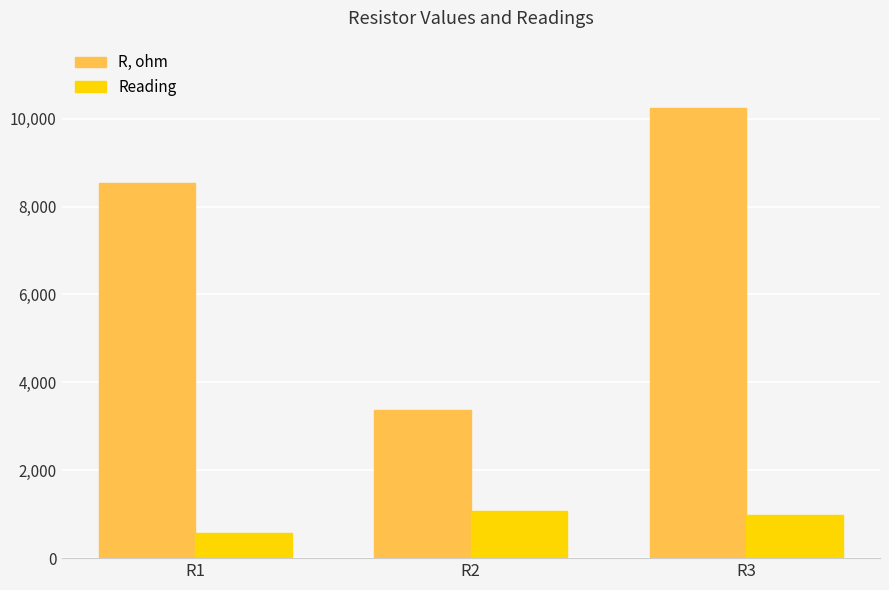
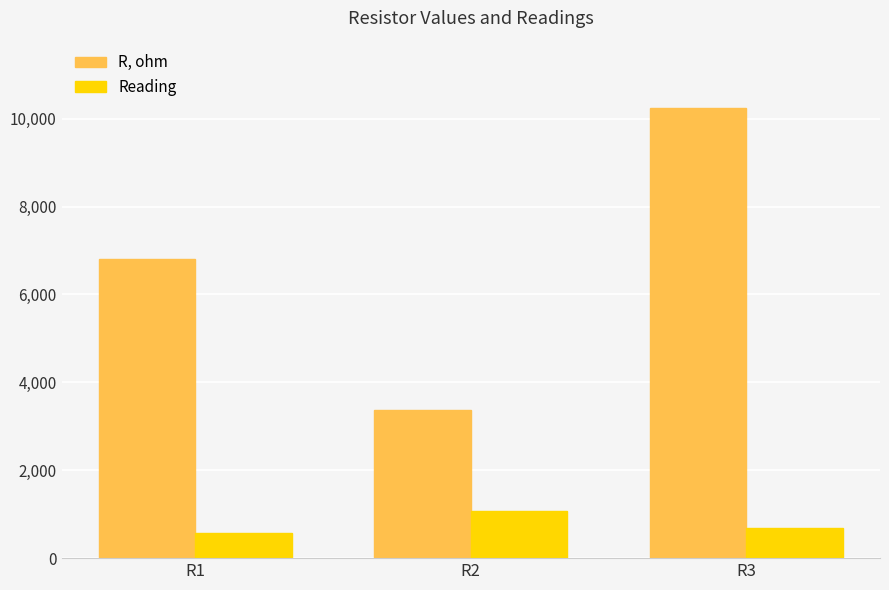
R, ohm, R1: 8,500 -> 6,800
Reading, R3: 1,000 -> 700
